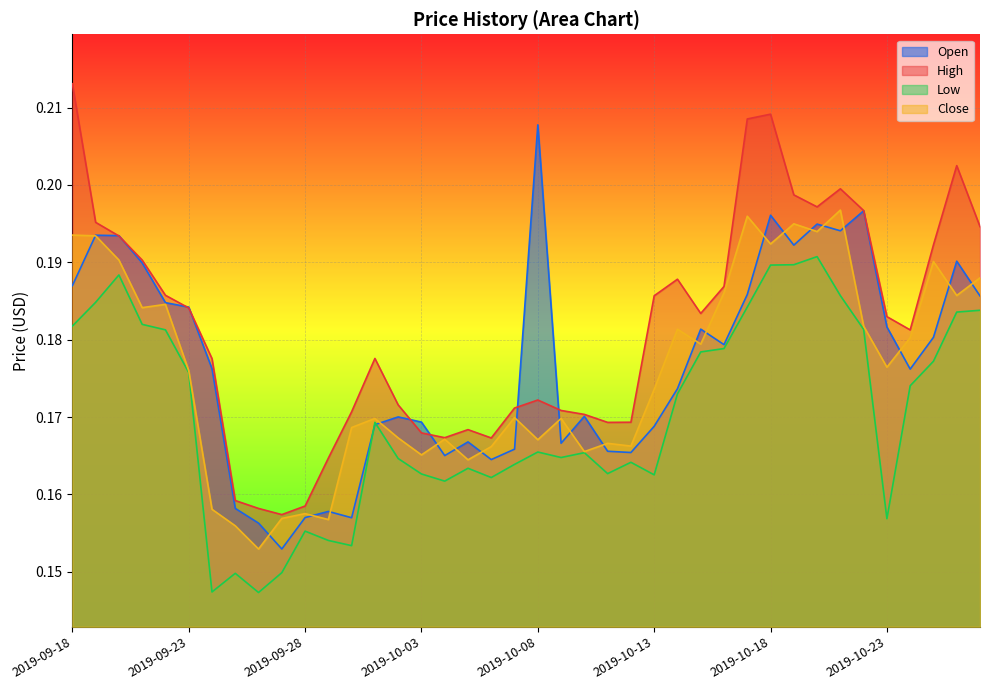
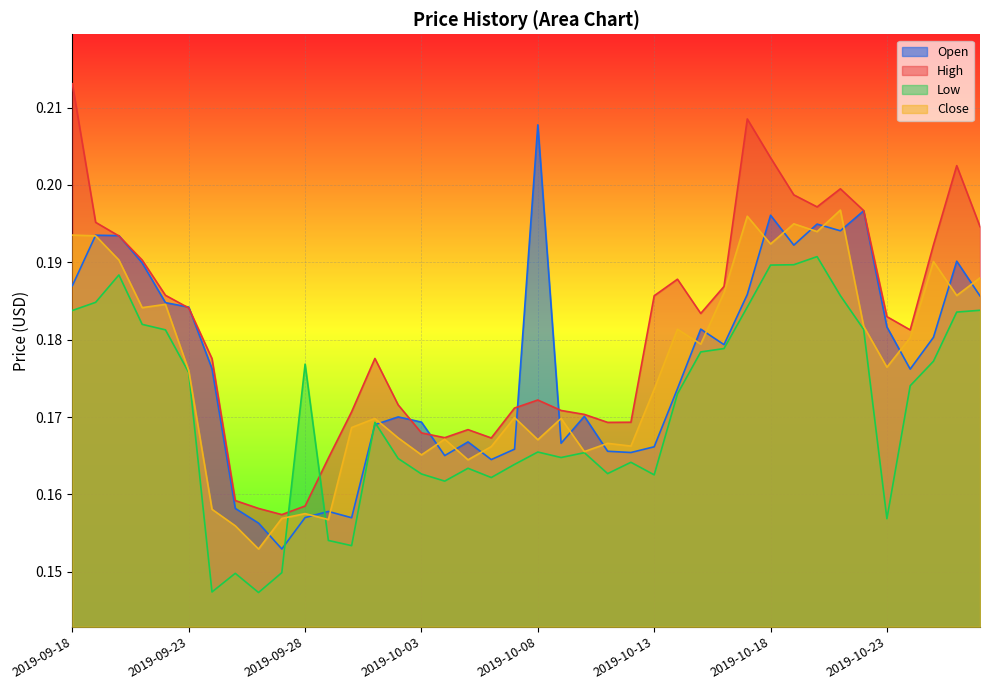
Low, 2019-09-18: 0.182 -> 0.184
Low, 2019-09-28: 0.155 -> 0.177
Open, 2019-10-13: 0.169 -> 0.166
High, 2019-10-18: 0.209 -> 0.204
